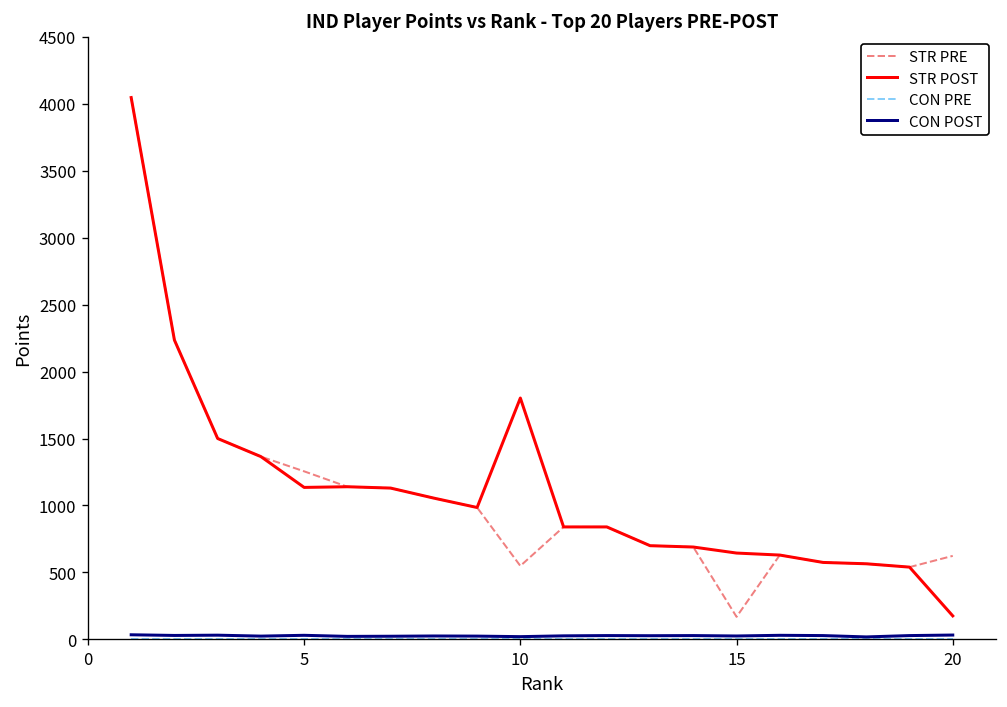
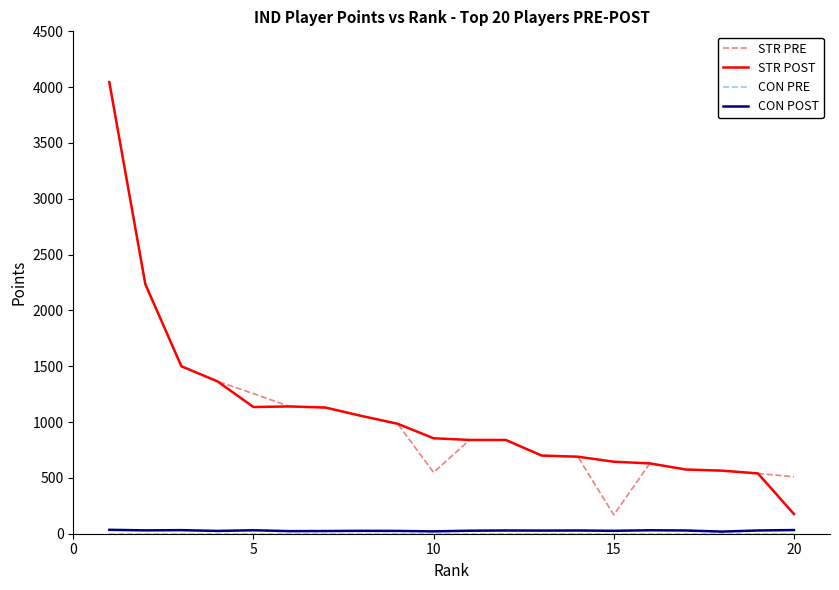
STR POST, 10: 1800 -> 860
STR PRE, 20: 620 -> 510
